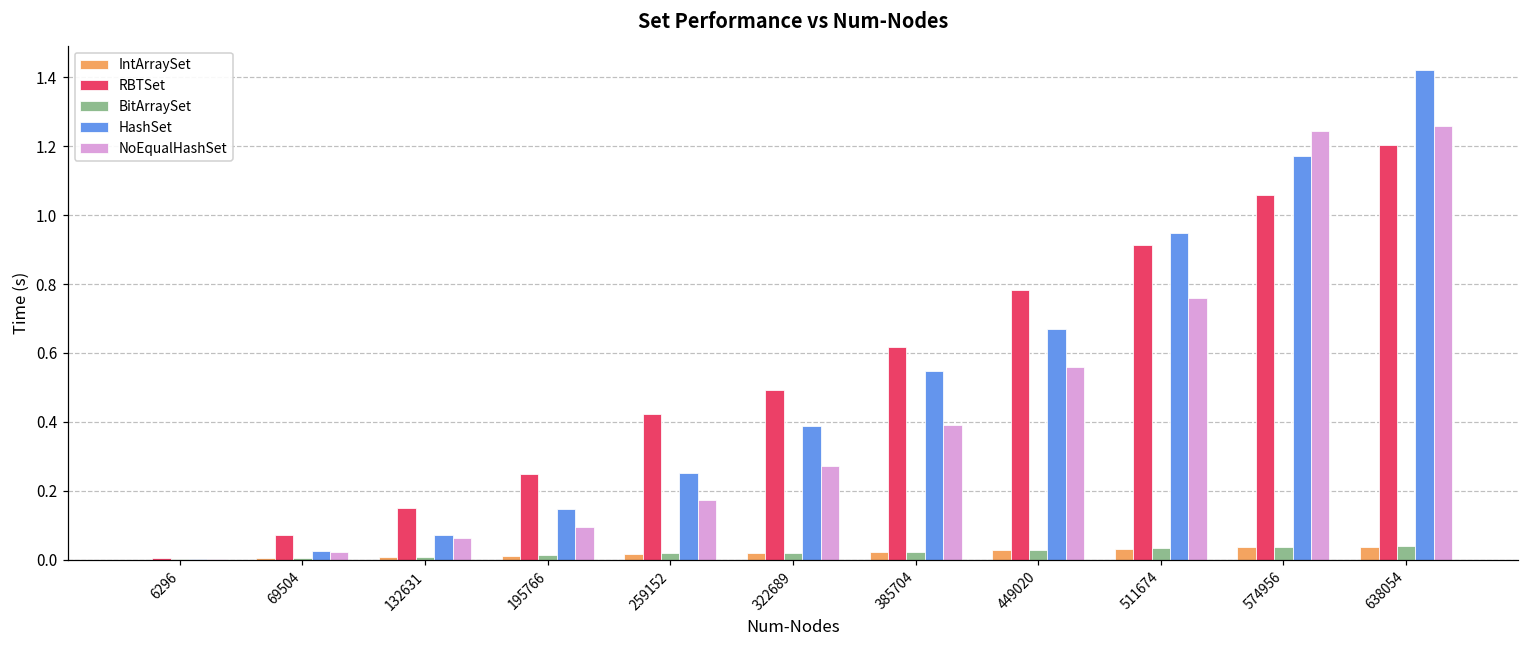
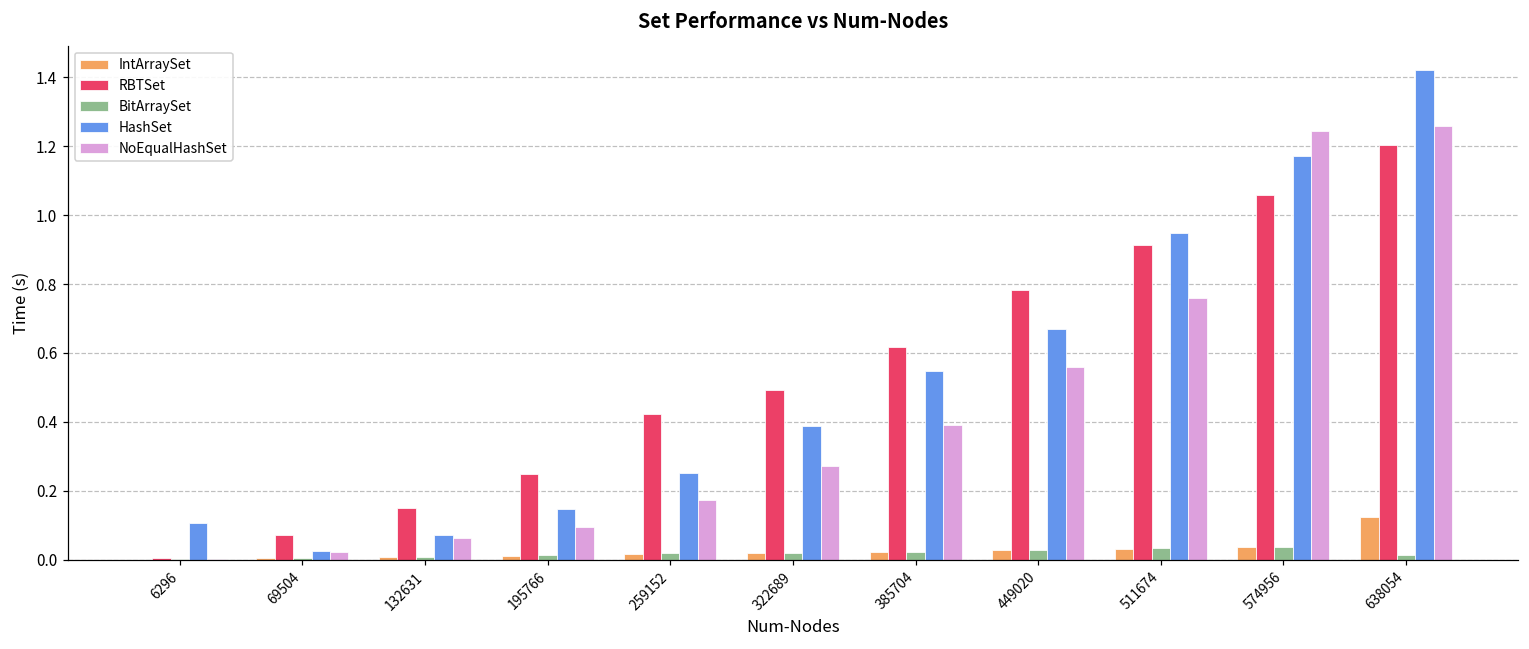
HashSet, 6296: 0.00 -> 0.11
IntArraySet, 638054: 0.04 -> 0.12
BitArraySet, 638054: 0.04 -> 0.01
